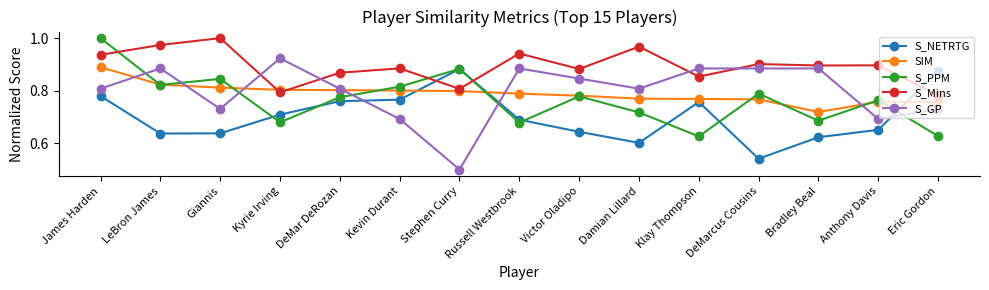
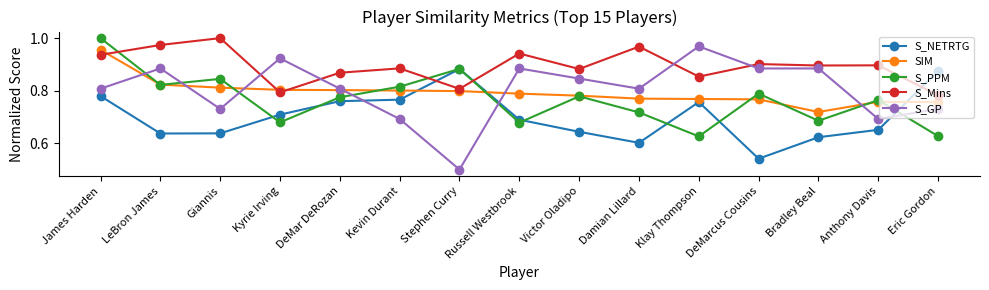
SIM, James Harden: 0.89 -> 0.96
S_GP, Klay Thompson: 0.88 -> 0.97
